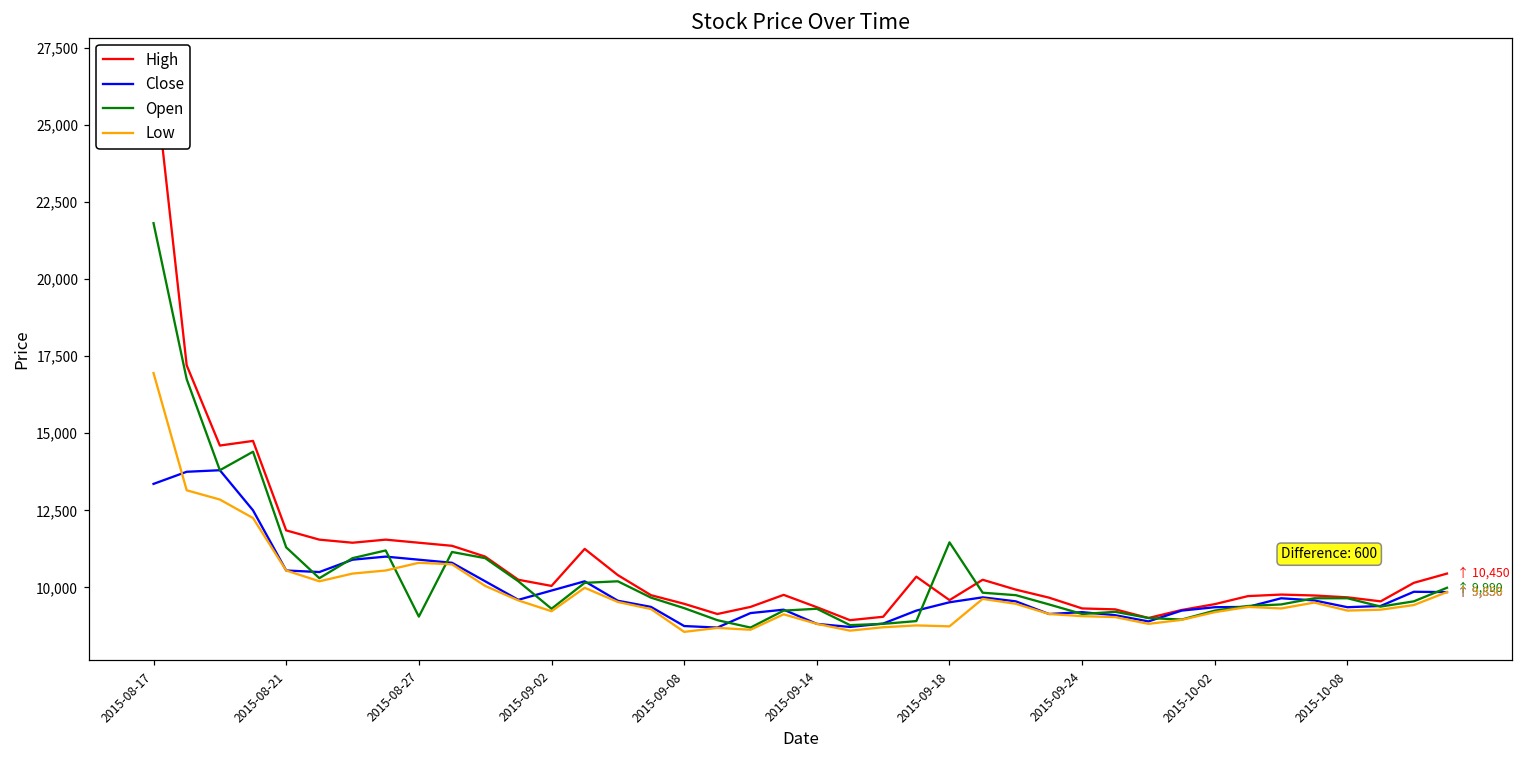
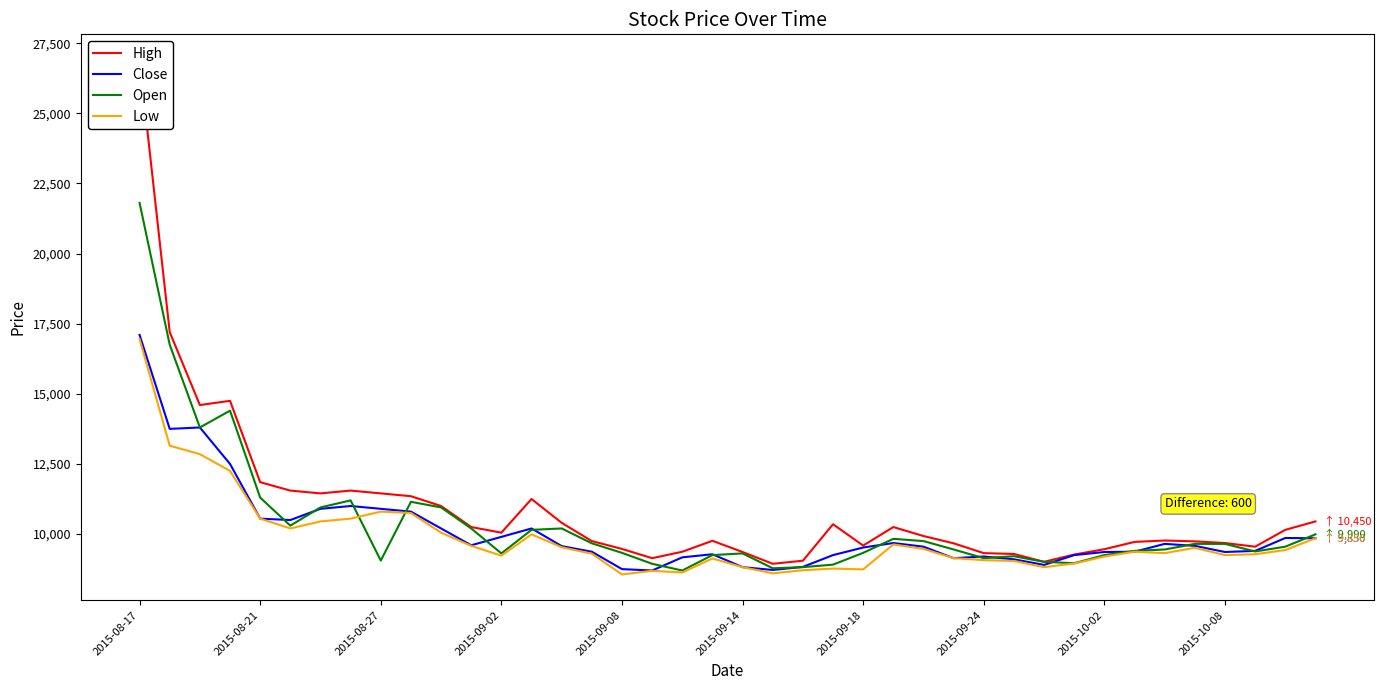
Close, 2015-08-17: 13,400 -> 17,100
Open, 2015-09-18: 11,500 -> 9,300
